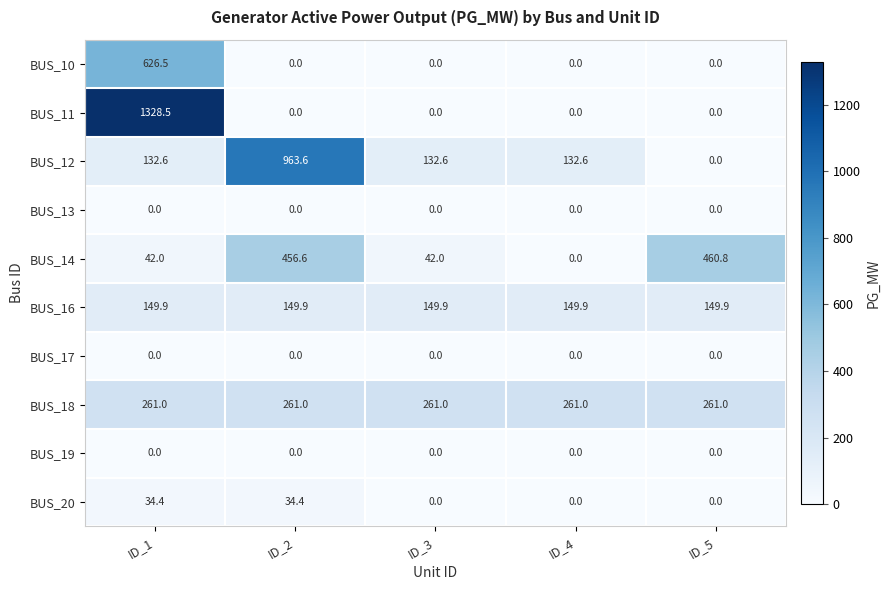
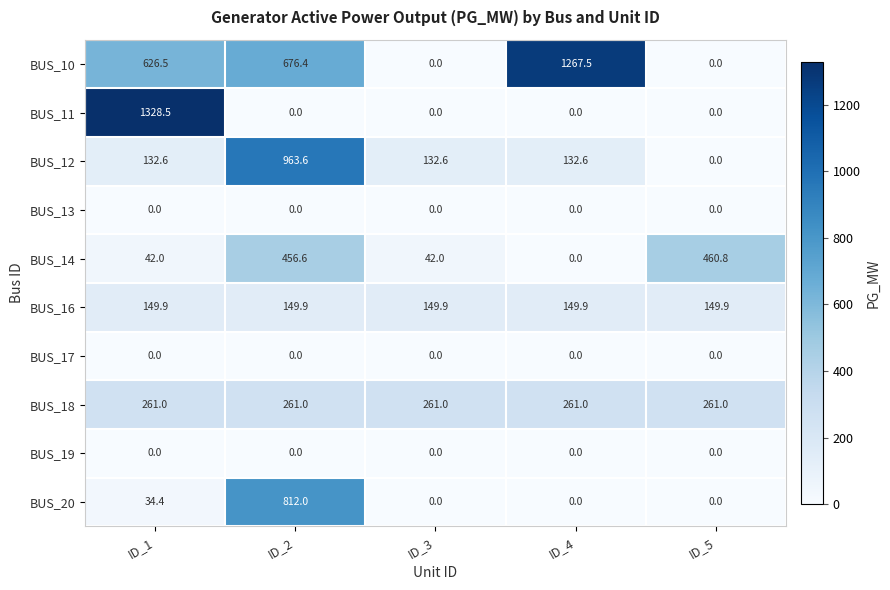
BUS_10, ID_2: 0.0 -> 676.4
BUS_10, ID_4: 0.0 -> 1267.5
BUS_20, ID_2: 34.4 -> 812.0
